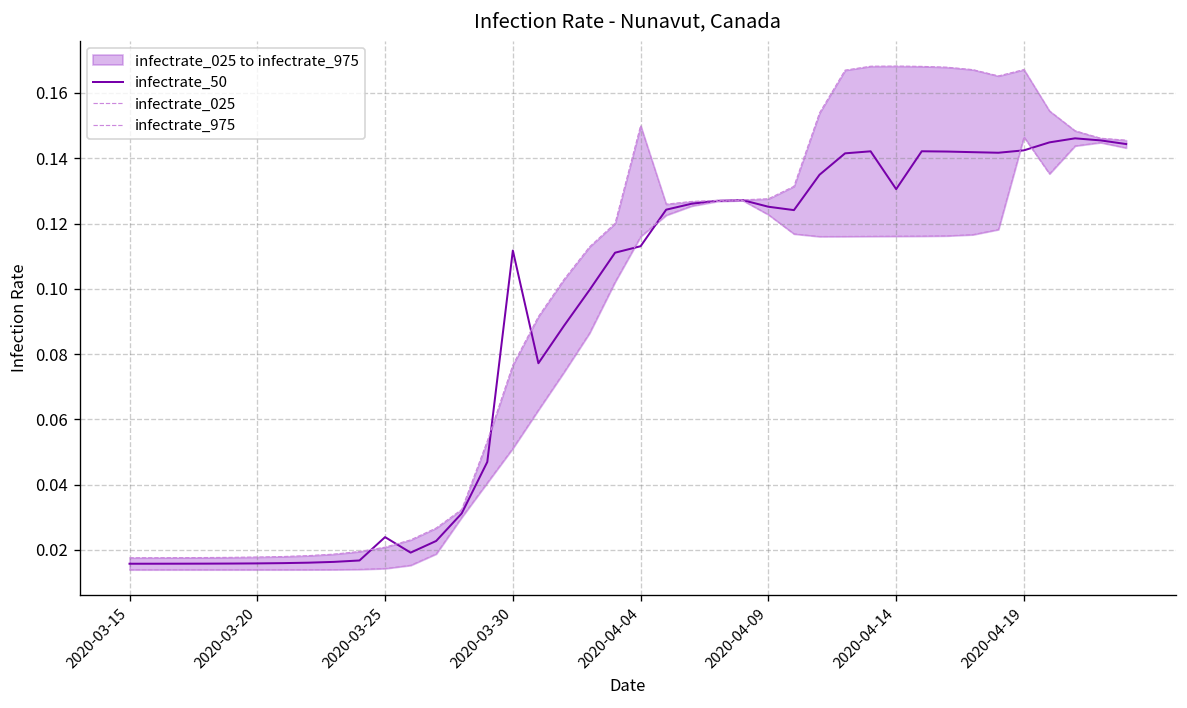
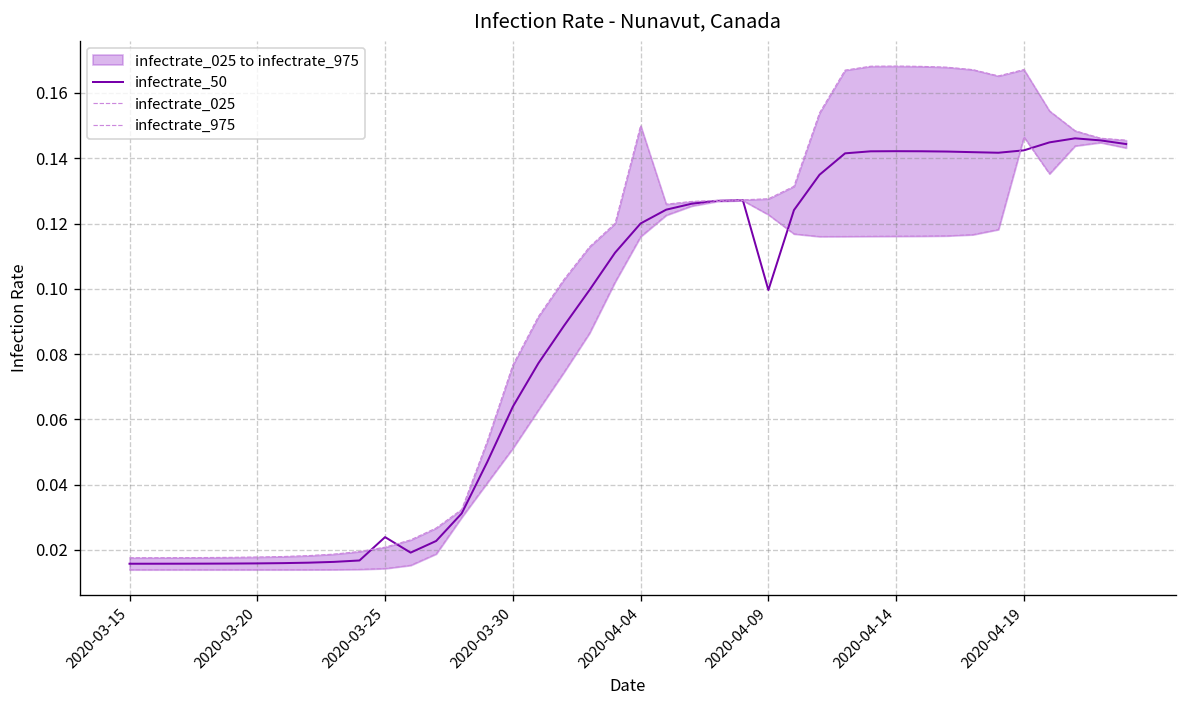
infectrate_50, 2020-03-30: 0.112 -> 0.064
infectrate_50, 2020-04-04: 0.113 -> 0.120
infectrate_50, 2020-04-09: 0.125 -> 0.100
infectrate_50, 2020-04-14: 0.131 -> 0.142
